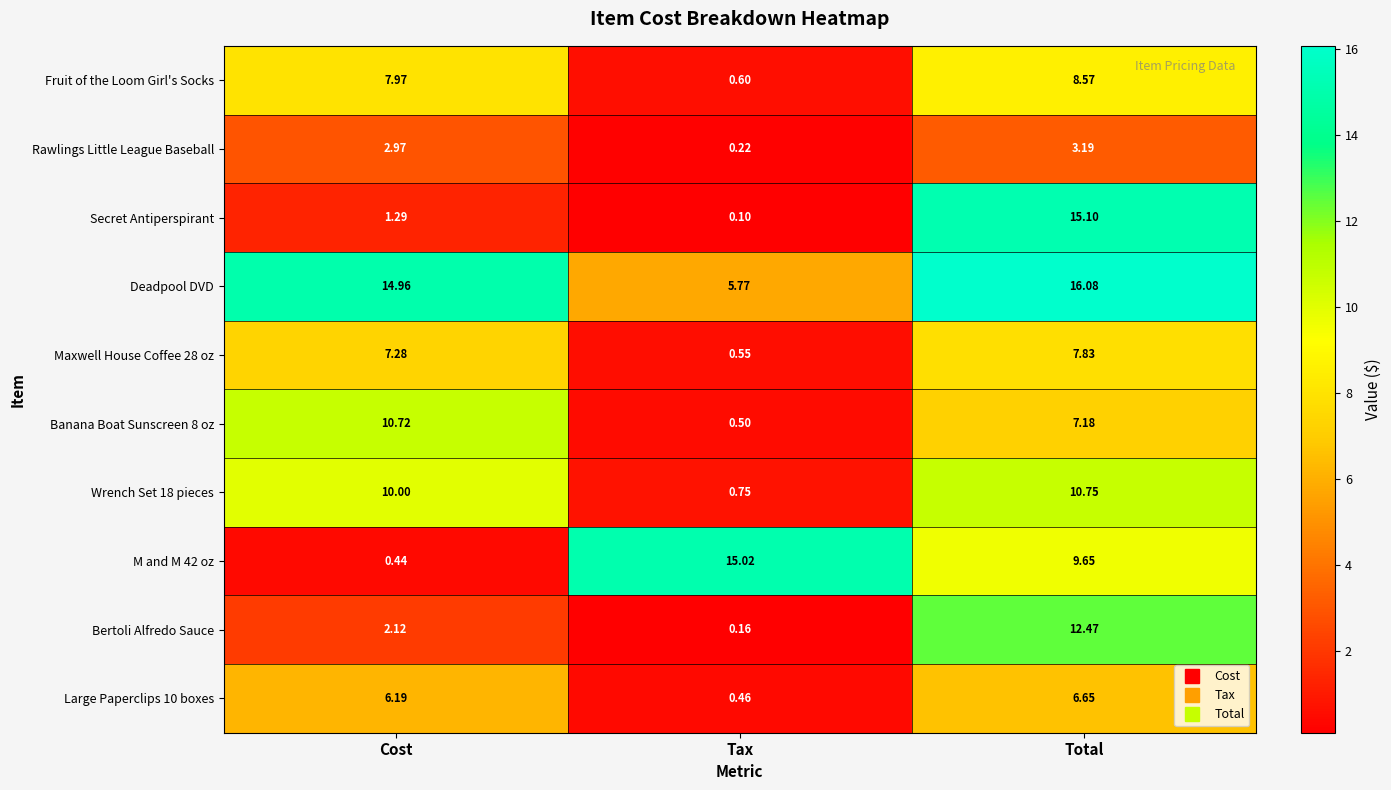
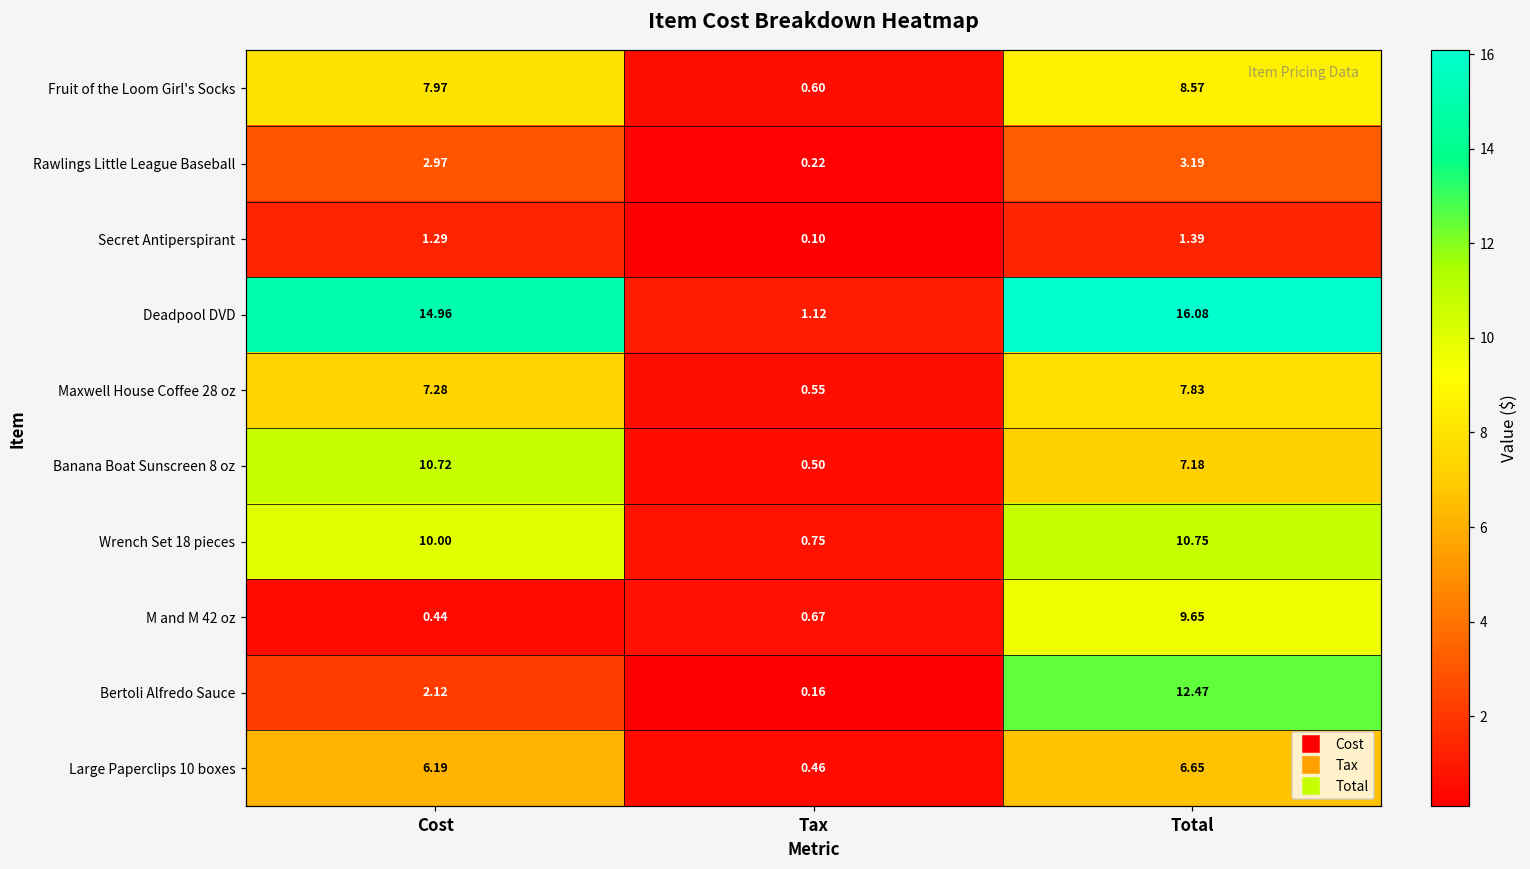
Secret Antiperspirant, Total: 15.10 -> 1.39
Deadpool DVD, Tax: 5.77 -> 1.12
M and M 42 oz, Tax: 15.02 -> 0.67
